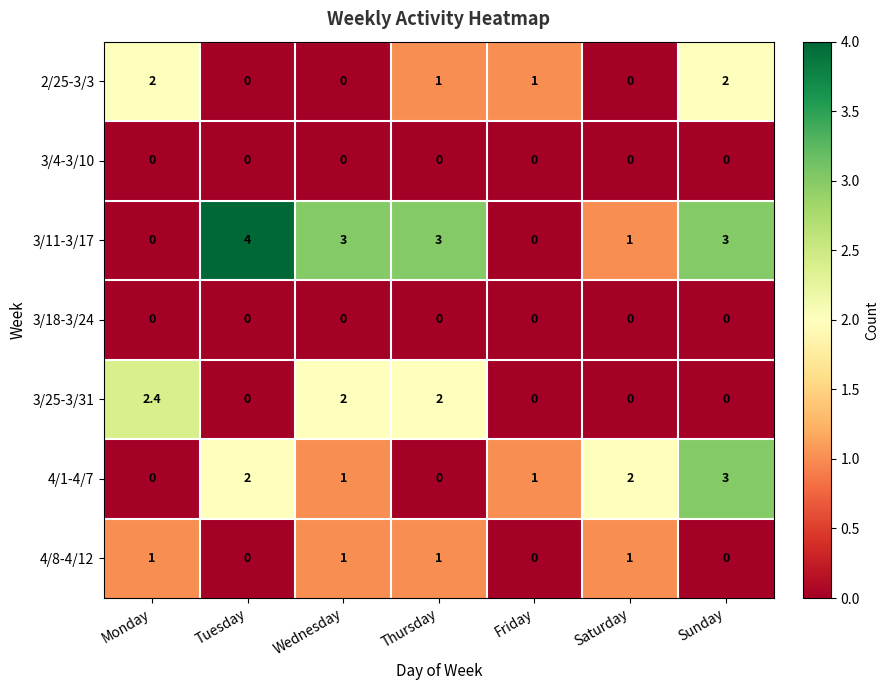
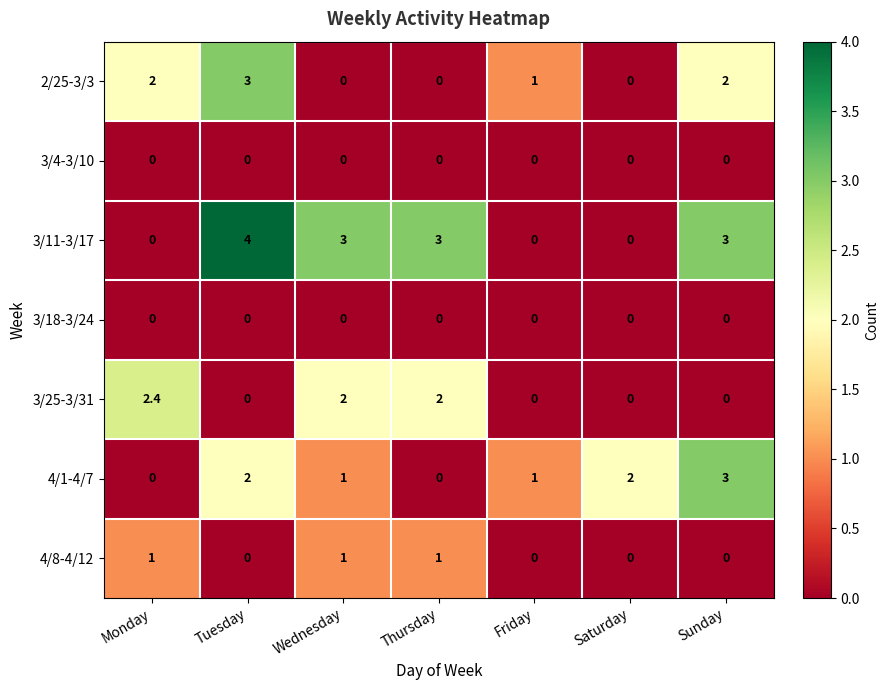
2/25-3/3, Tuesday: 0 -> 3
2/25-3/3, Thursday: 1 -> 0
3/11-3/17, Saturday: 1 -> 0
4/8-4/12, Saturday: 1 -> 0
